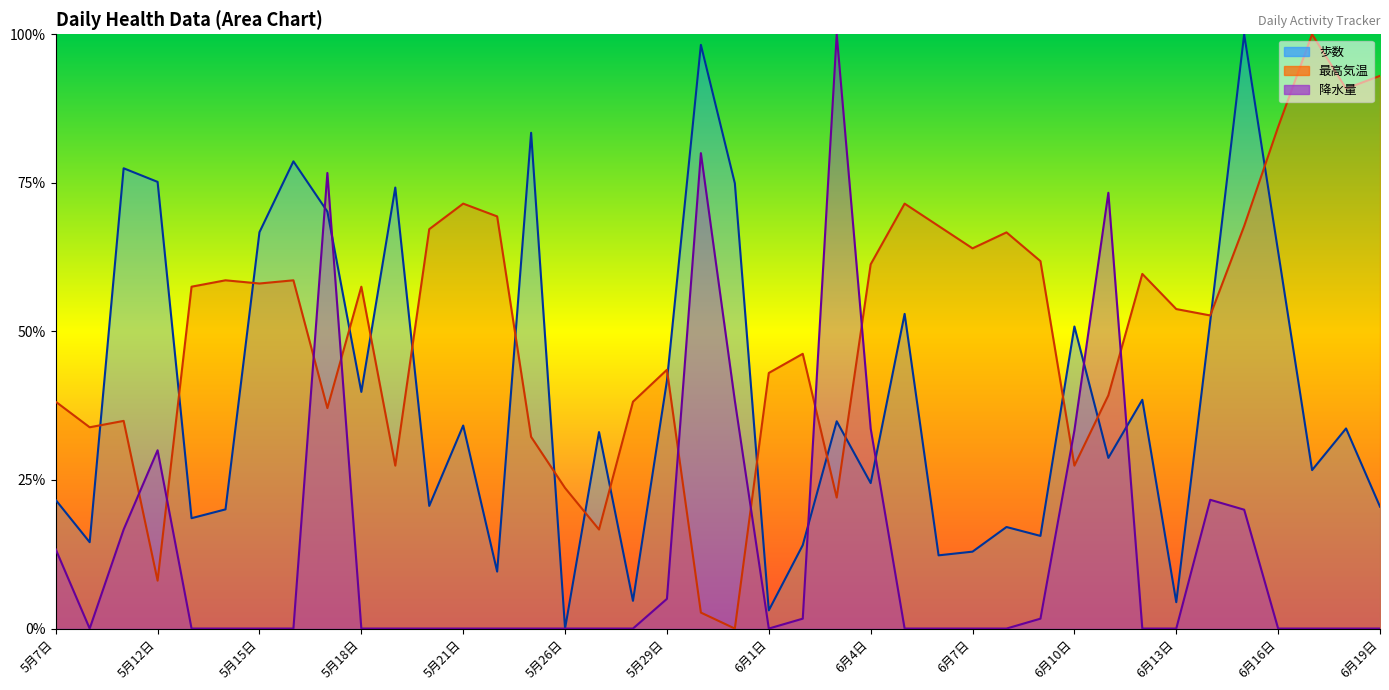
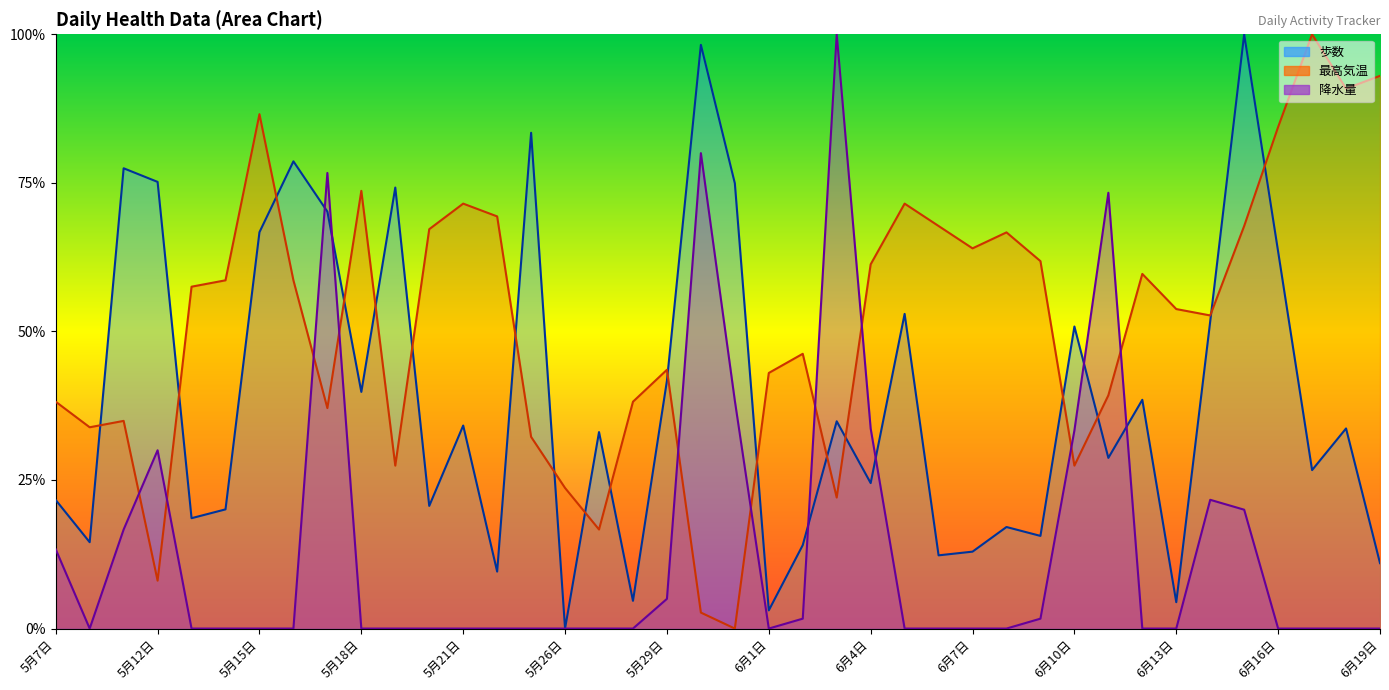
最高気温, 5月15日: 58% -> 87%
最高気温, 5月18日: 58% -> 74%
歩数, 6月19日: 21% -> 11%
